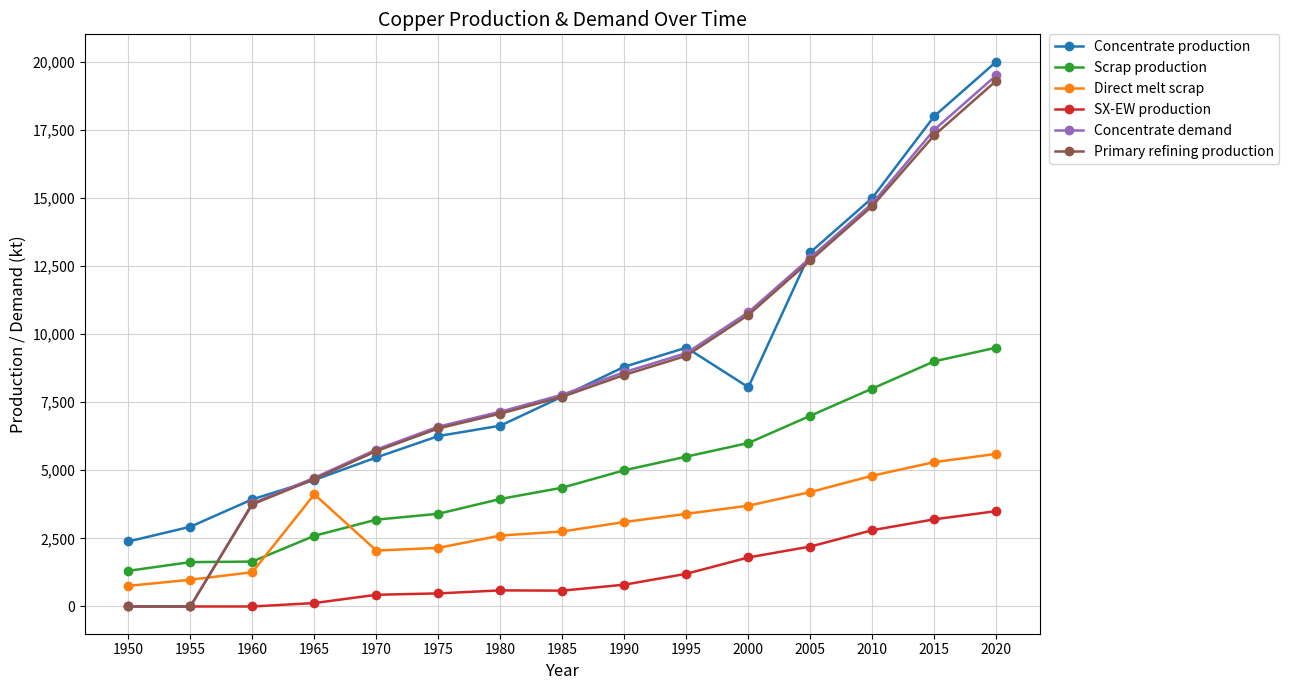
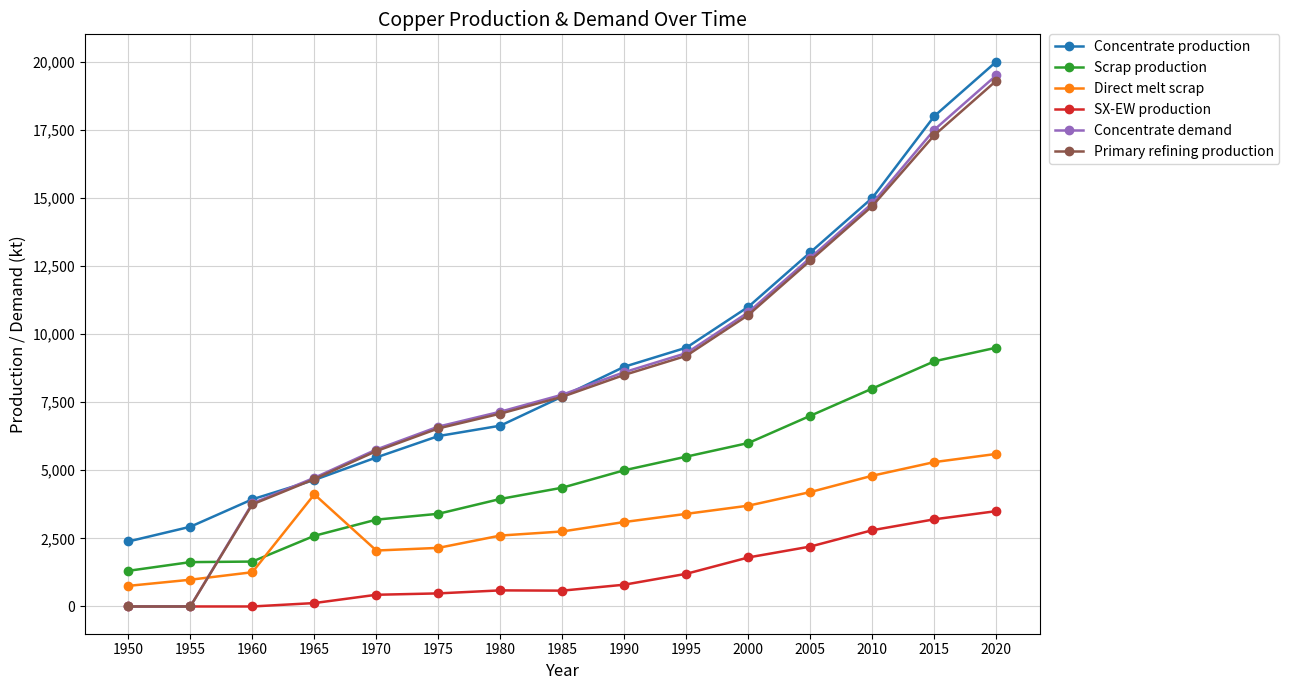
Concentrate production, 2000: 8,000 -> 11,000
